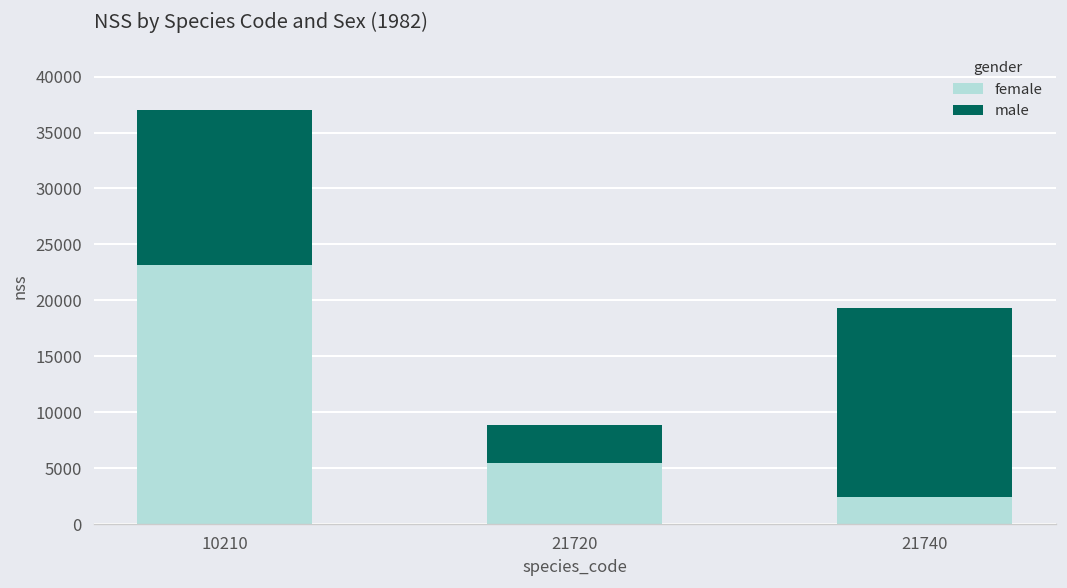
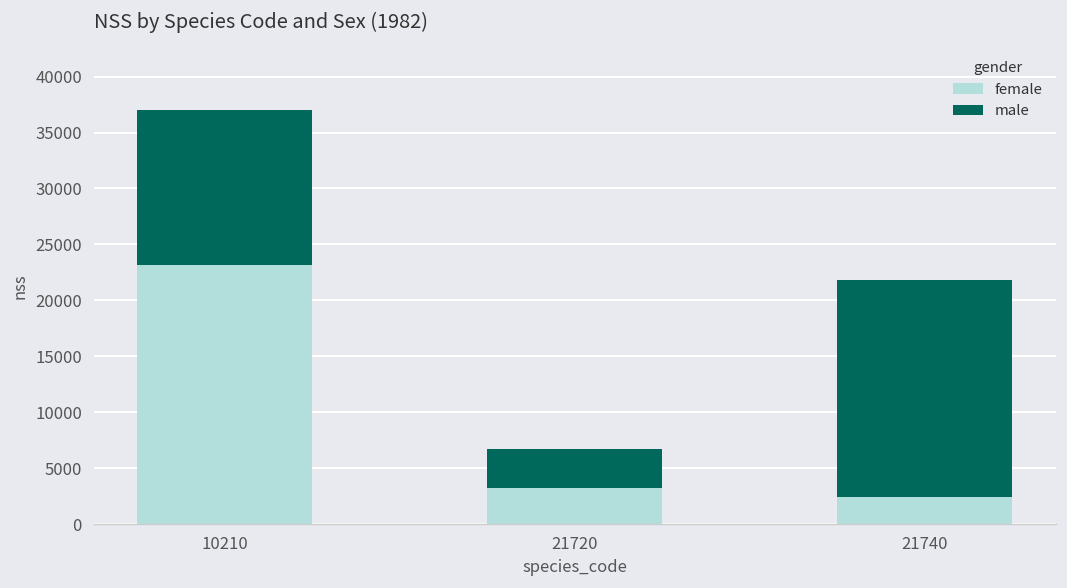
female, 21720: 5000 -> 3000
male, 21740: 17000 -> 19000
